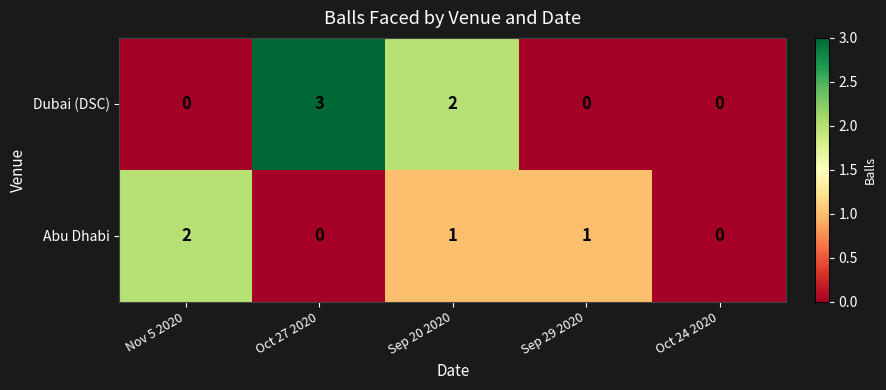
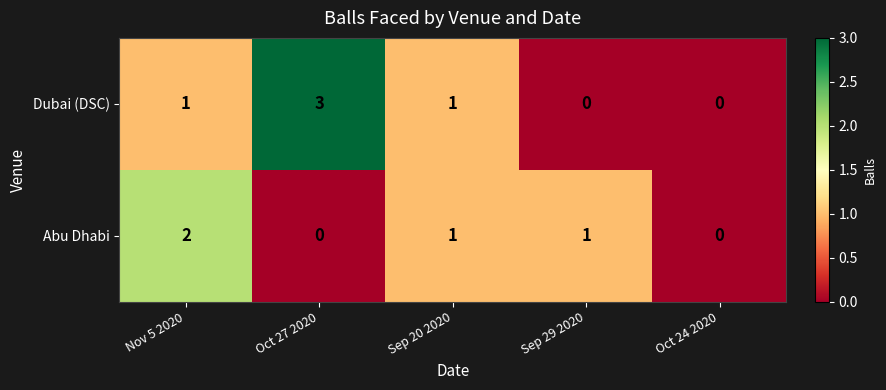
Dubai (DSC), Nov 5 2020: 0 -> 1
Dubai (DSC), Sep 20 2020: 2 -> 1
